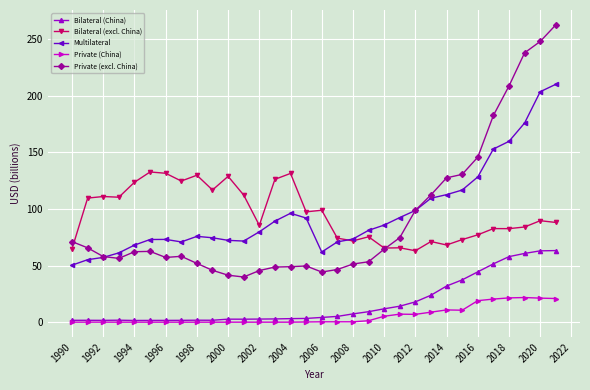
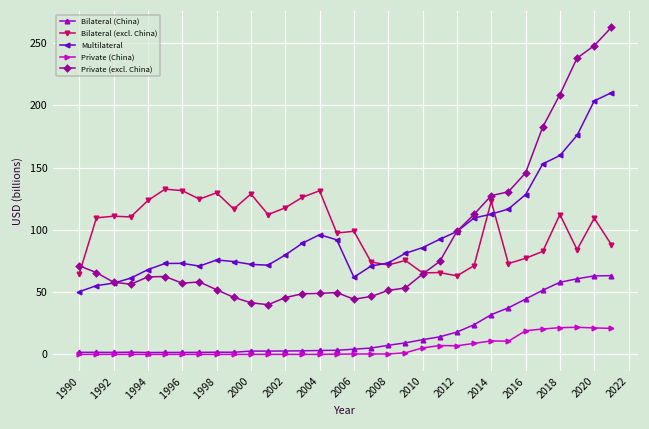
Bilateral (excl. China), 2002: 86 -> 118
Bilateral (excl. China), 2014: 68 -> 123
Bilateral (excl. China), 2018: 83 -> 112
Bilateral (excl. China), 2020: 90 -> 109
